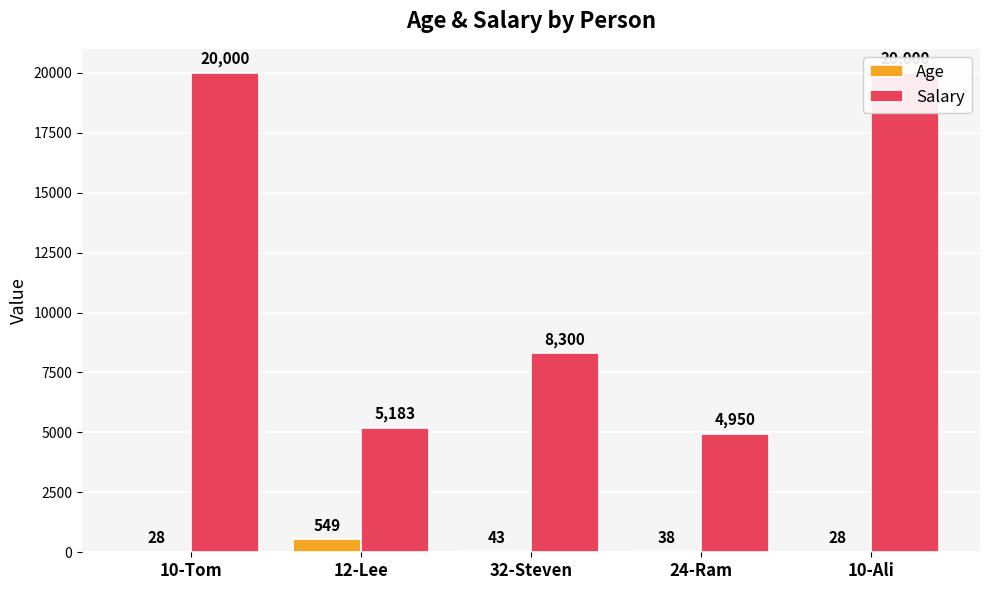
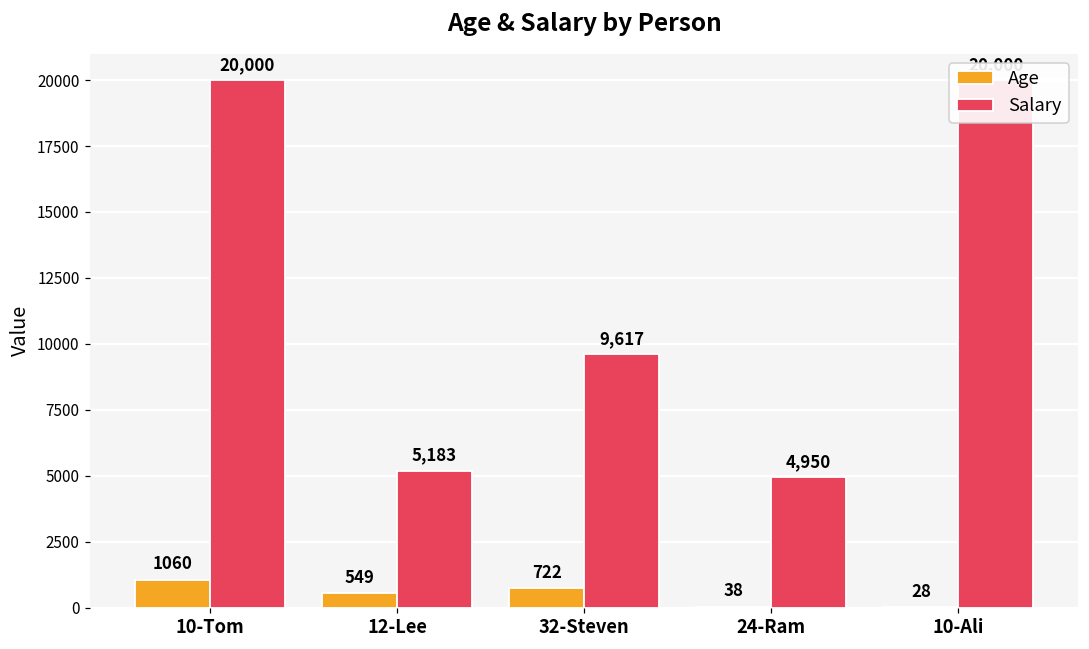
Age, 10-Tom: 28 -> 1060
Age, 32-Steven: 43 -> 722
Salary, 32-Steven: 8,300 -> 9,617
